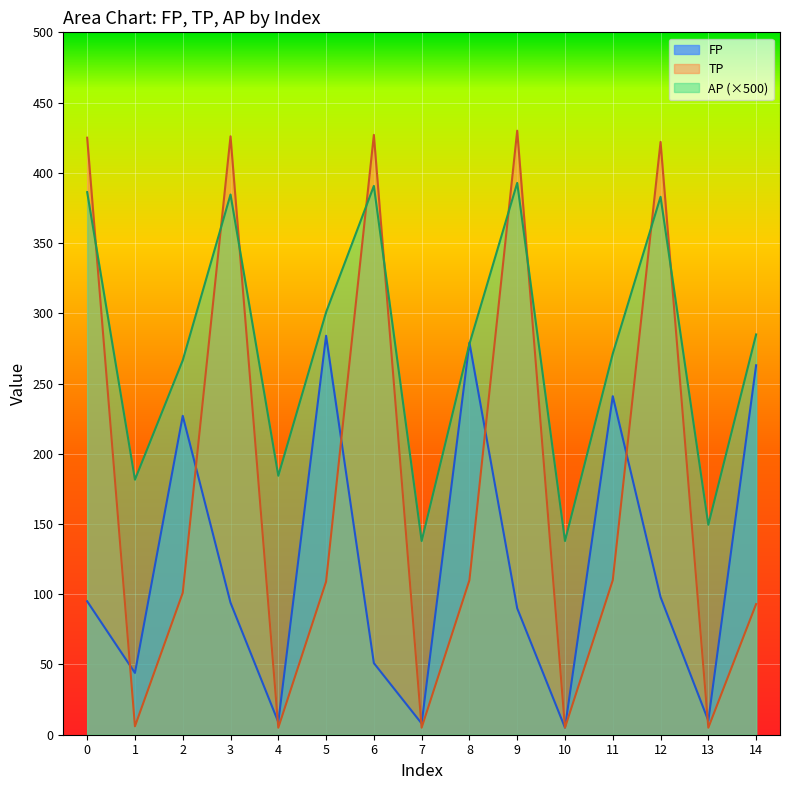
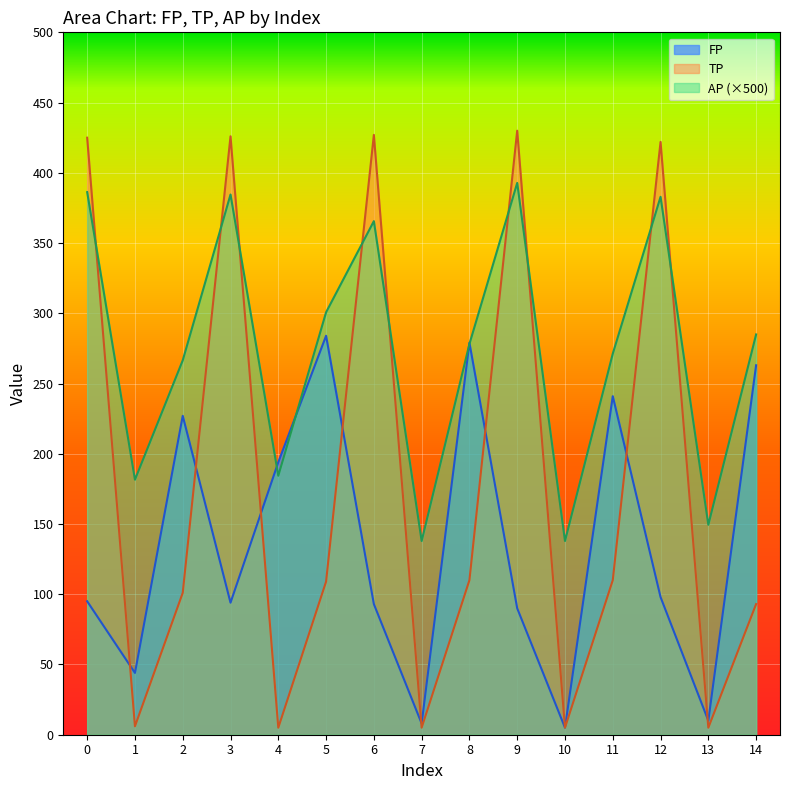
FP, 4: 9 -> 194
FP, 6: 51 -> 93
AP (×500), 6: 391 -> 366
